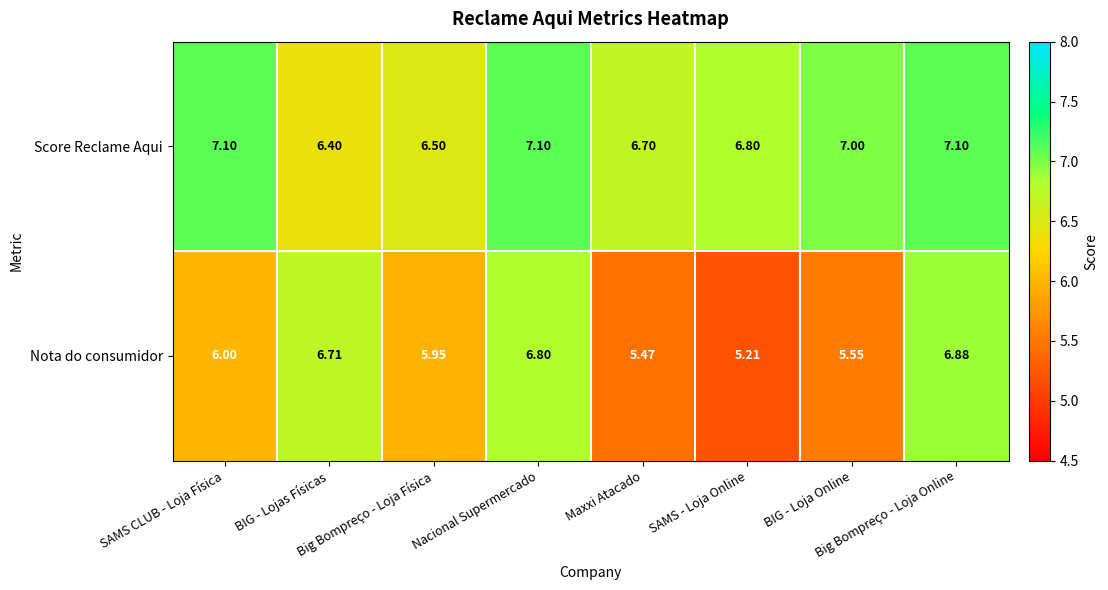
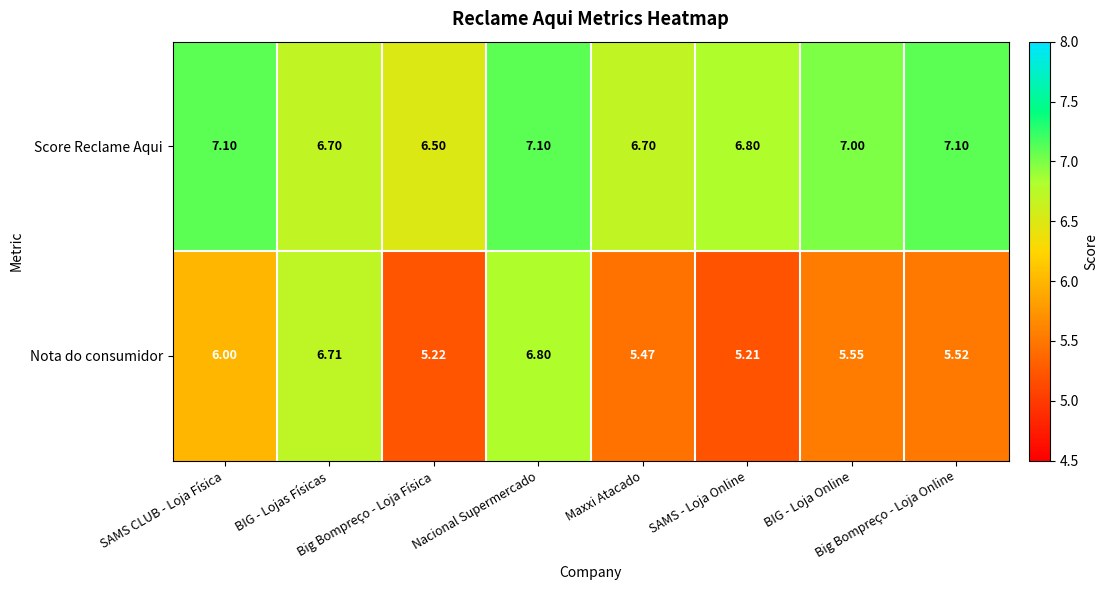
Score Reclame Aqui, BIG - Lojas Físicas: 6.40 -> 6.70
Nota do consumidor, Big Bompreço - Loja Física: 5.95 -> 5.22
Nota do consumidor, Big Bompreço - Loja Online: 6.88 -> 5.52
